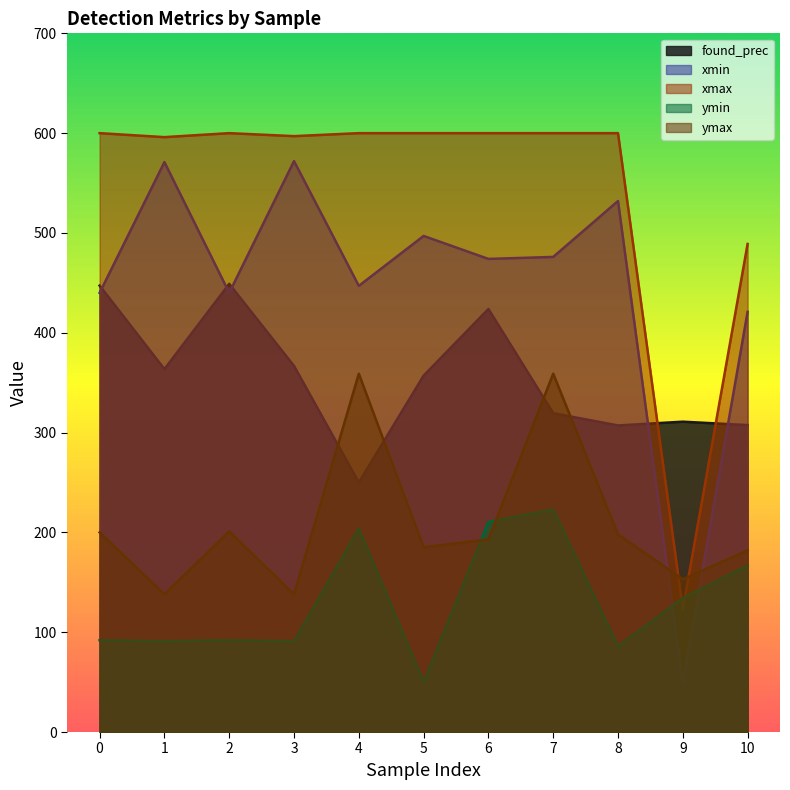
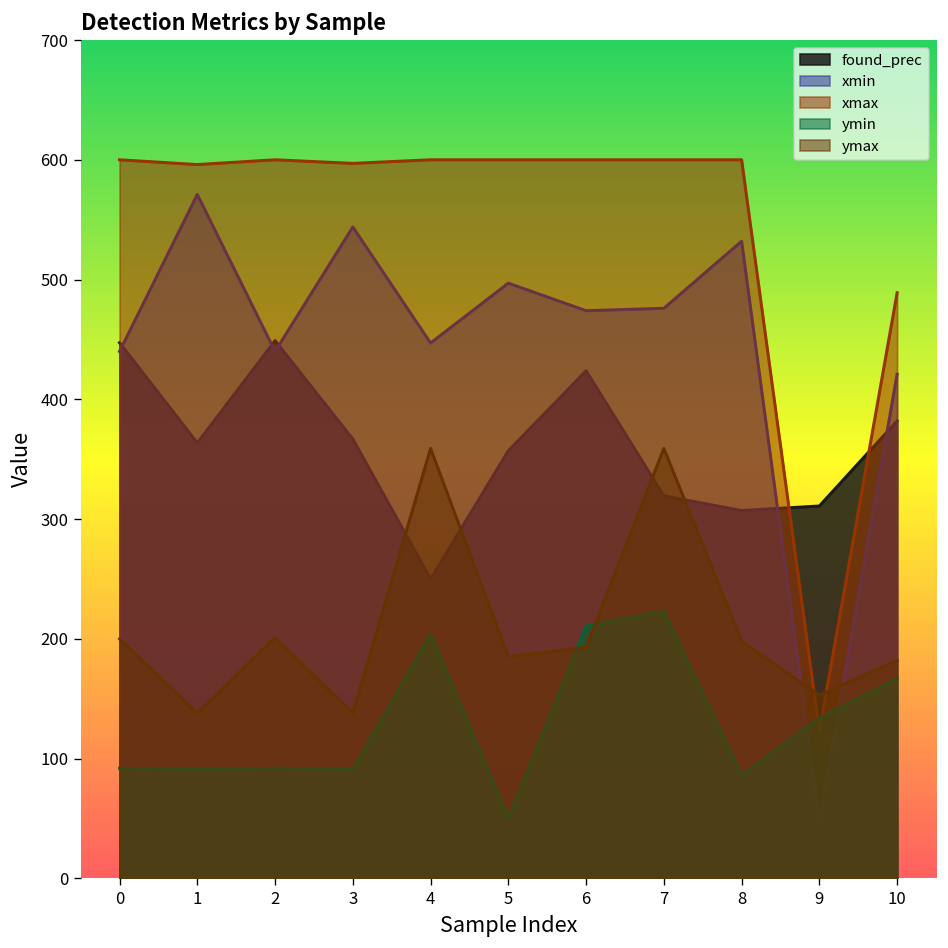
xmin, 3: 570 -> 540
found_prec, 10: 310 -> 380
